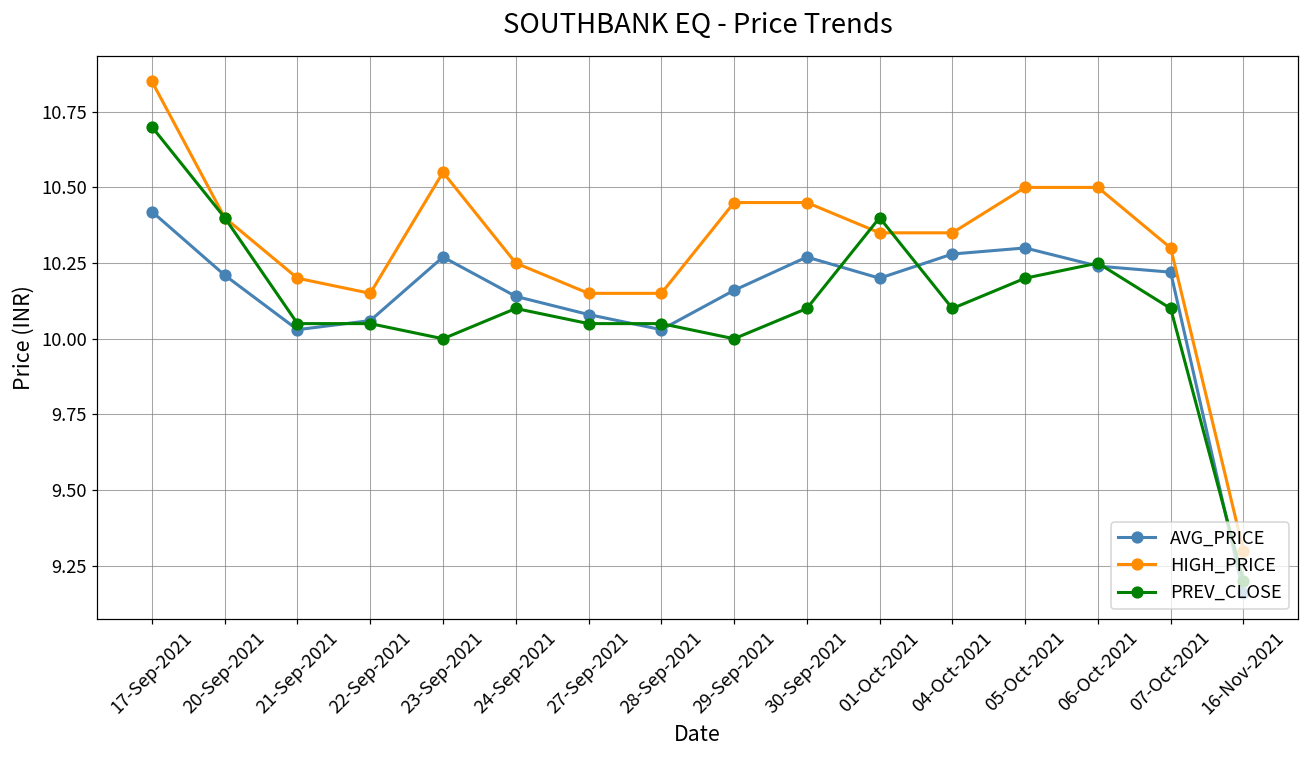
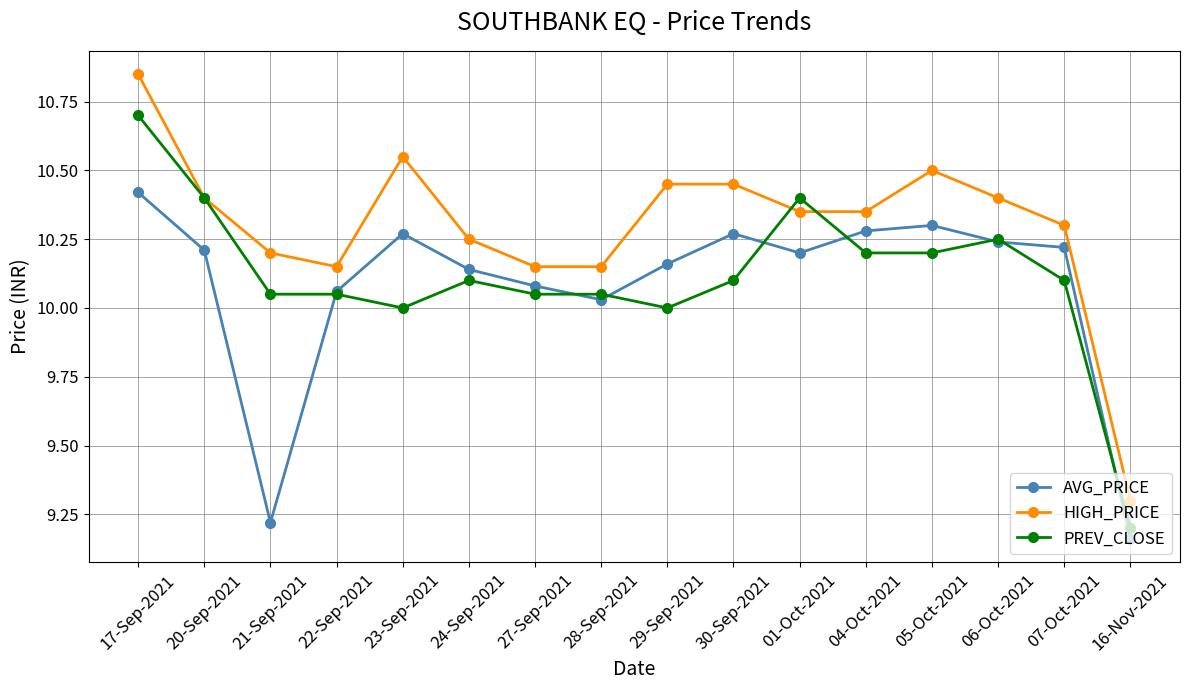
AVG_PRICE, 21-Sep-2021: 10.03 -> 9.22
PREV_CLOSE, 04-Oct-2021: 10.1 -> 10.2
HIGH_PRICE, 06-Oct-2021: 10.5 -> 10.4
